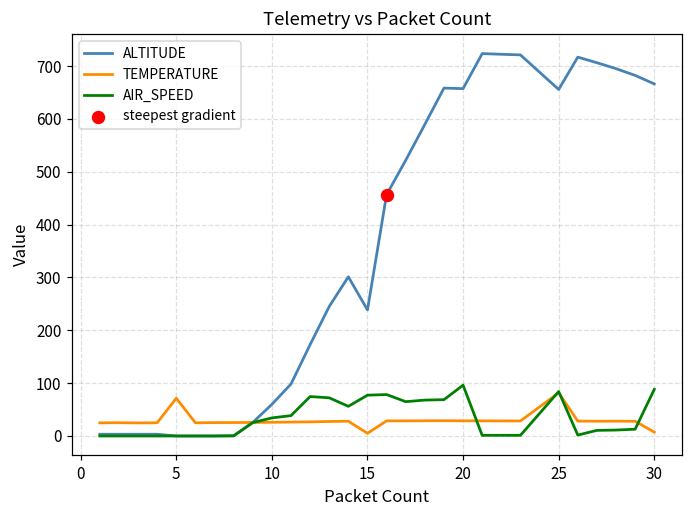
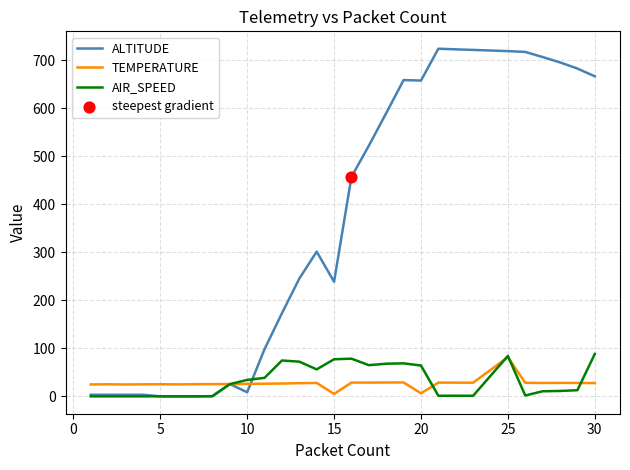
TEMPERATURE, 5: 70 -> 30
ALTITUDE, 10: 60 -> 10
TEMPERATURE, 20: 30 -> 10
AIR_SPEED, 20: 100 -> 60
ALTITUDE, 25: 660 -> 720
TEMPERATURE, 30: 10 -> 30
